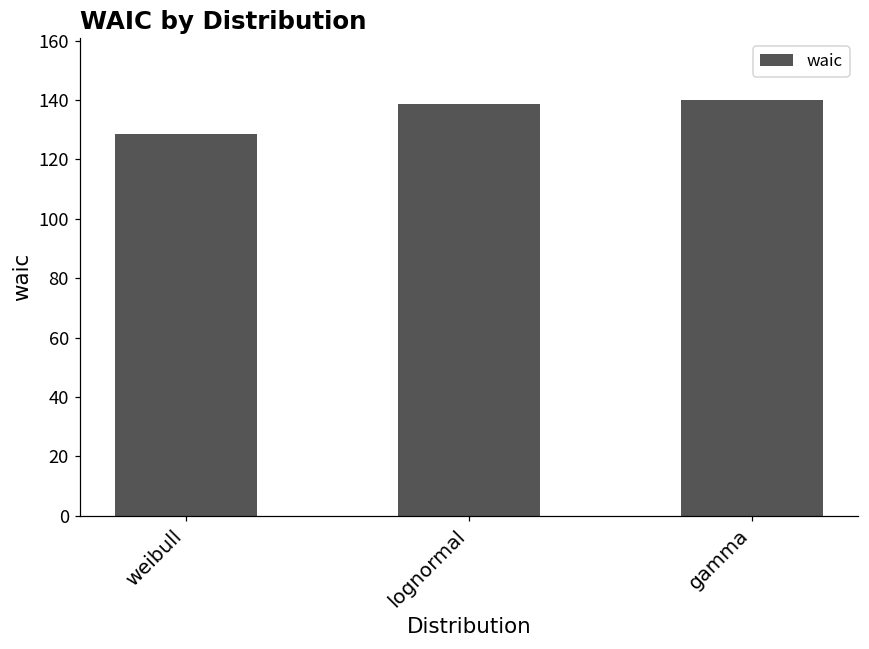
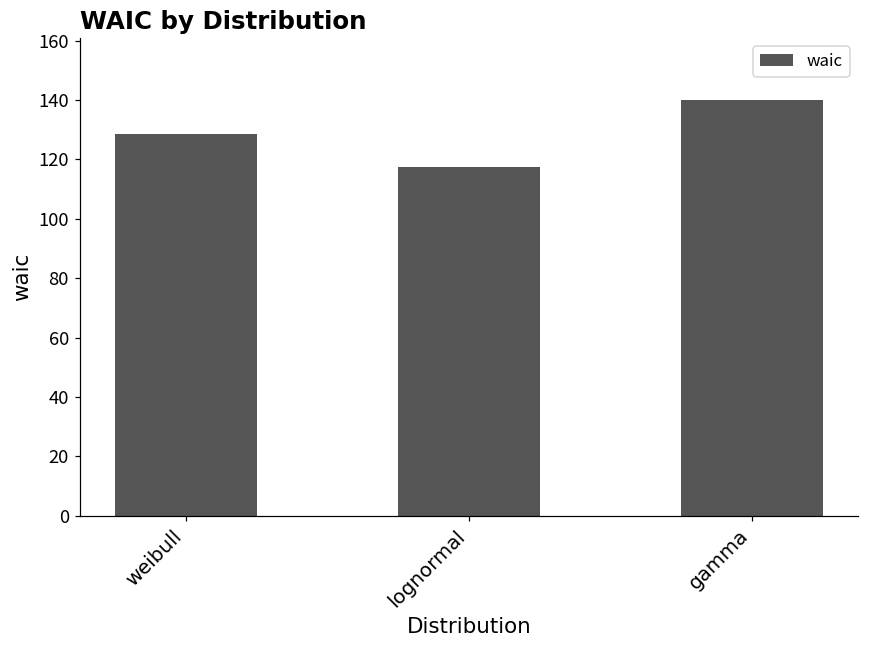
lognormal: 139 -> 117
